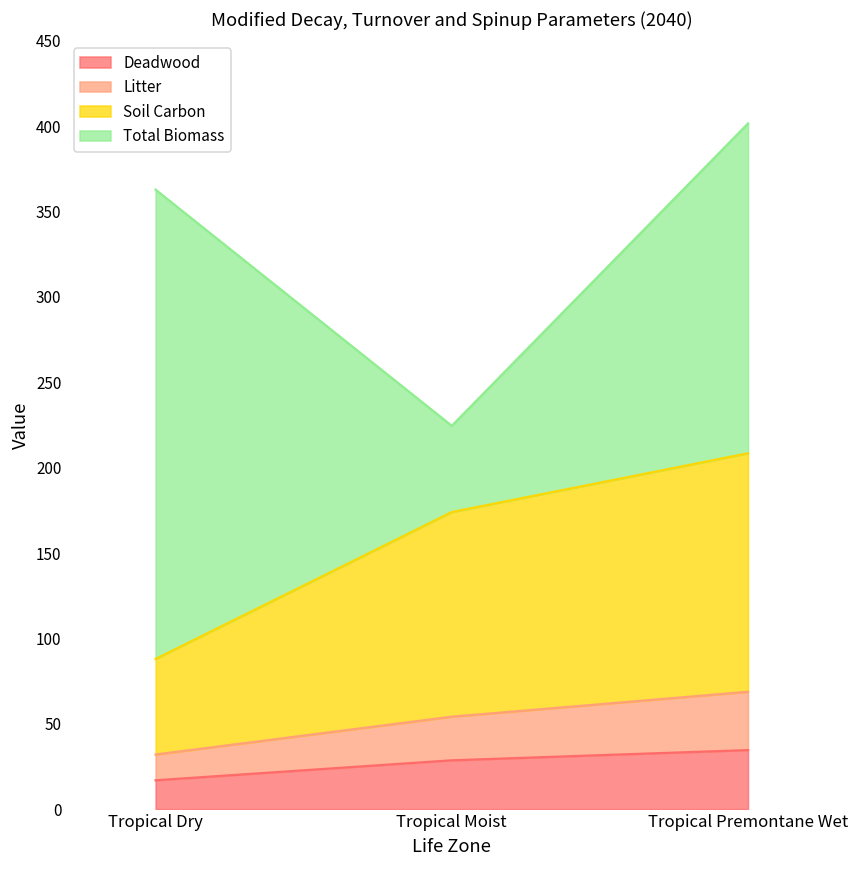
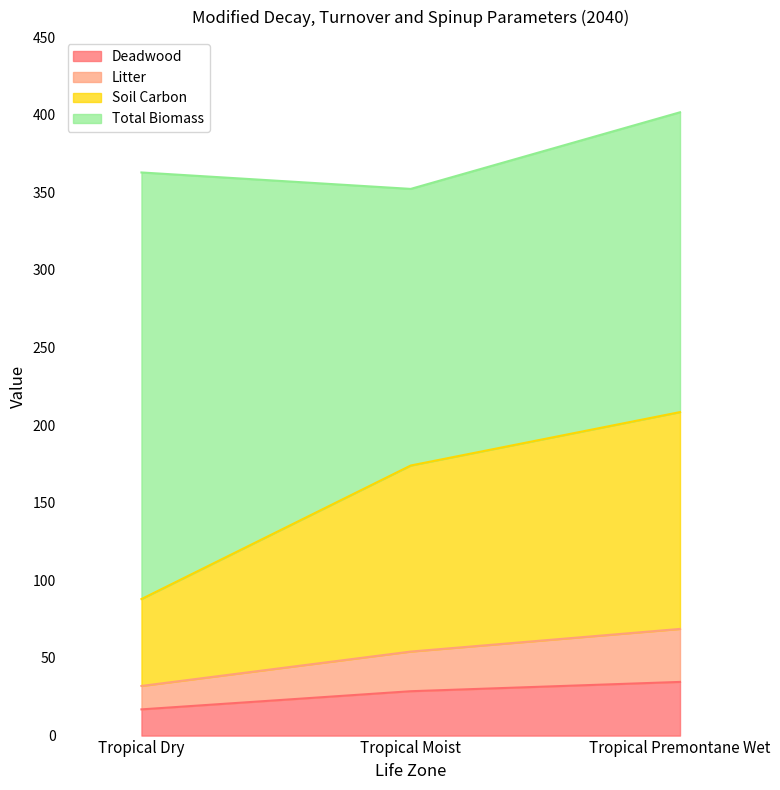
Total Biomass, Tropical Moist: 51 -> 178
